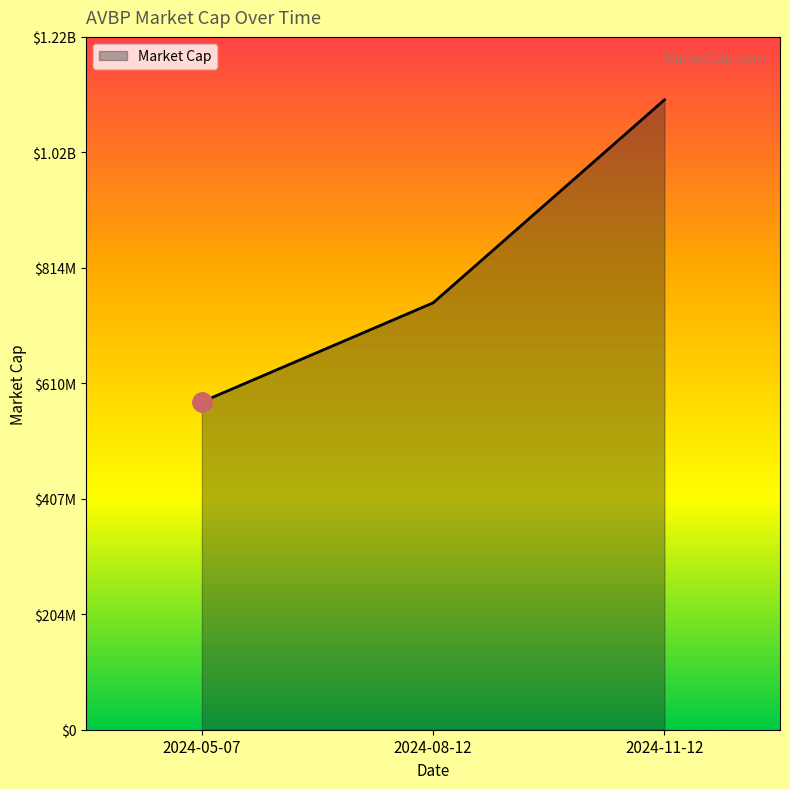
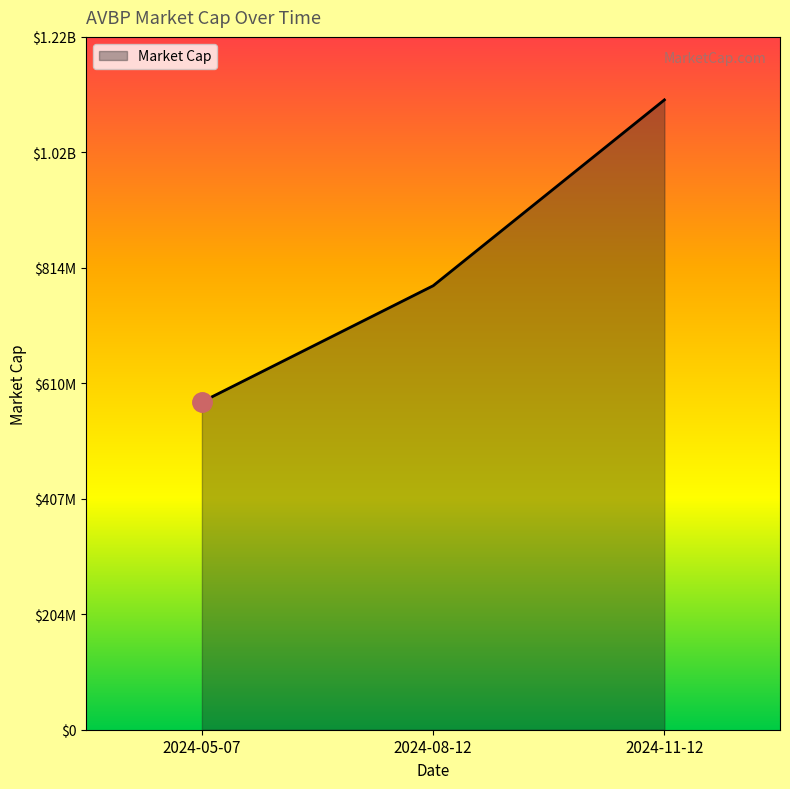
Market Cap, 2024-08-12: $750000000 -> $780000000
